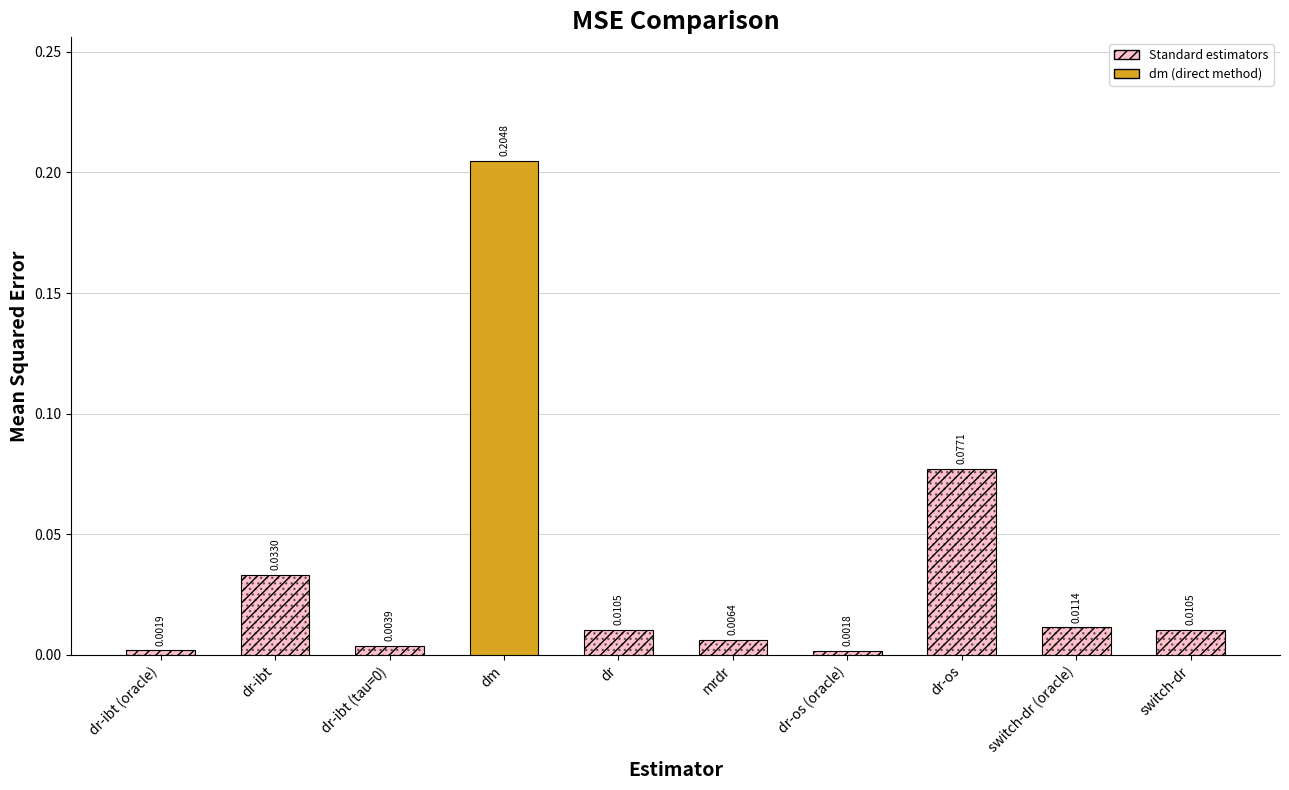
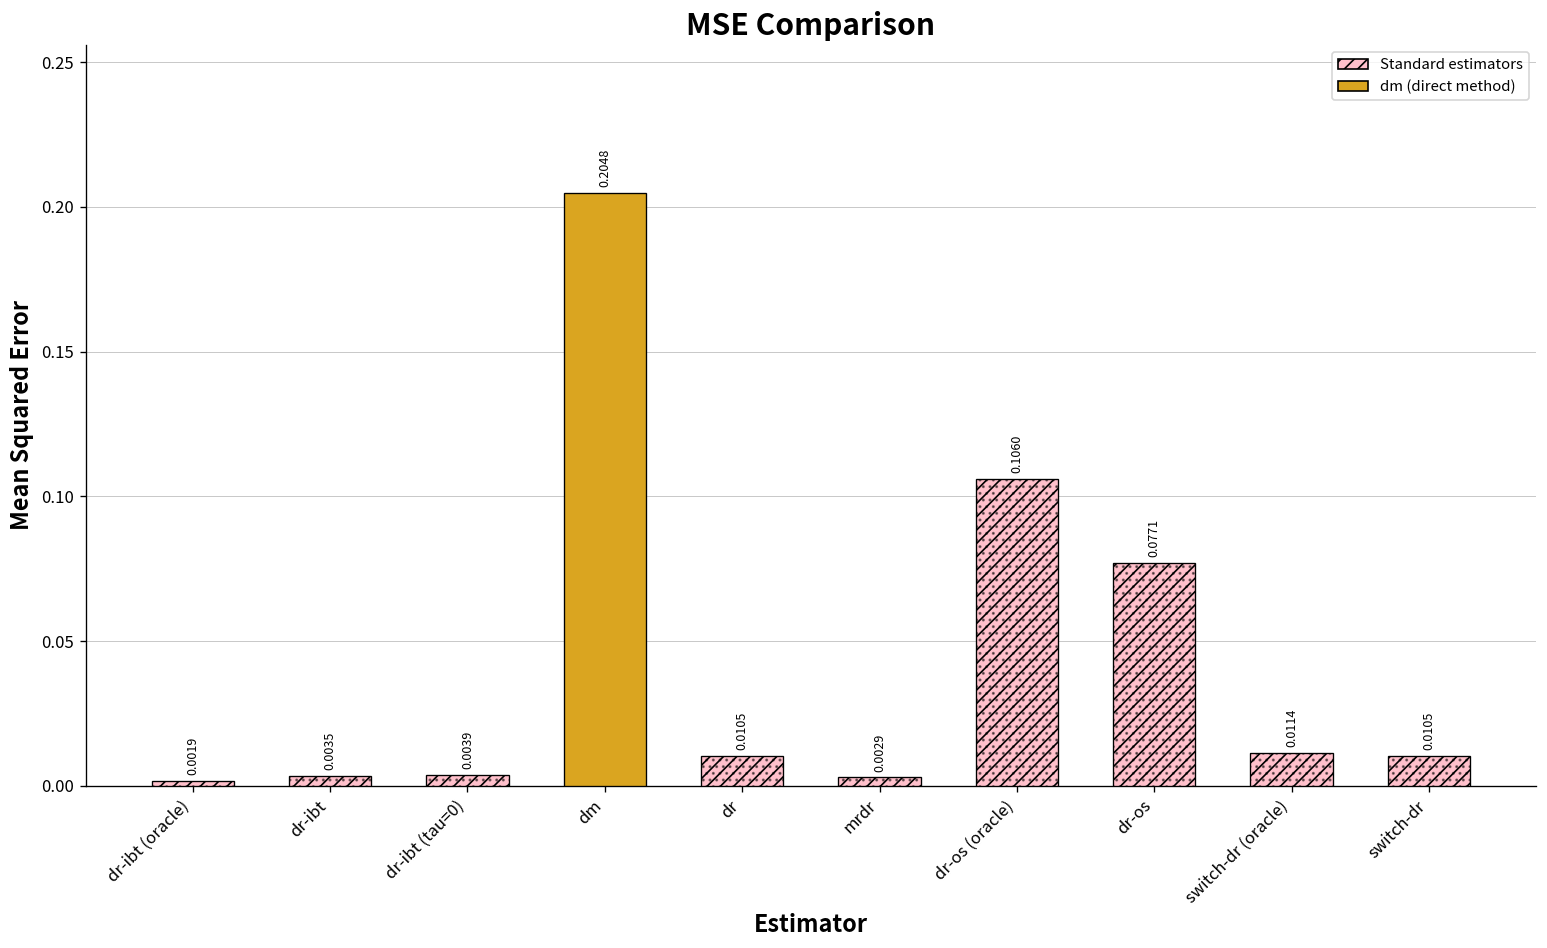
dr-ibt: 0.0330 -> 0.0035
mrdr: 0.0064 -> 0.0029
dr-os (oracle): 0.0018 -> 0.1060
